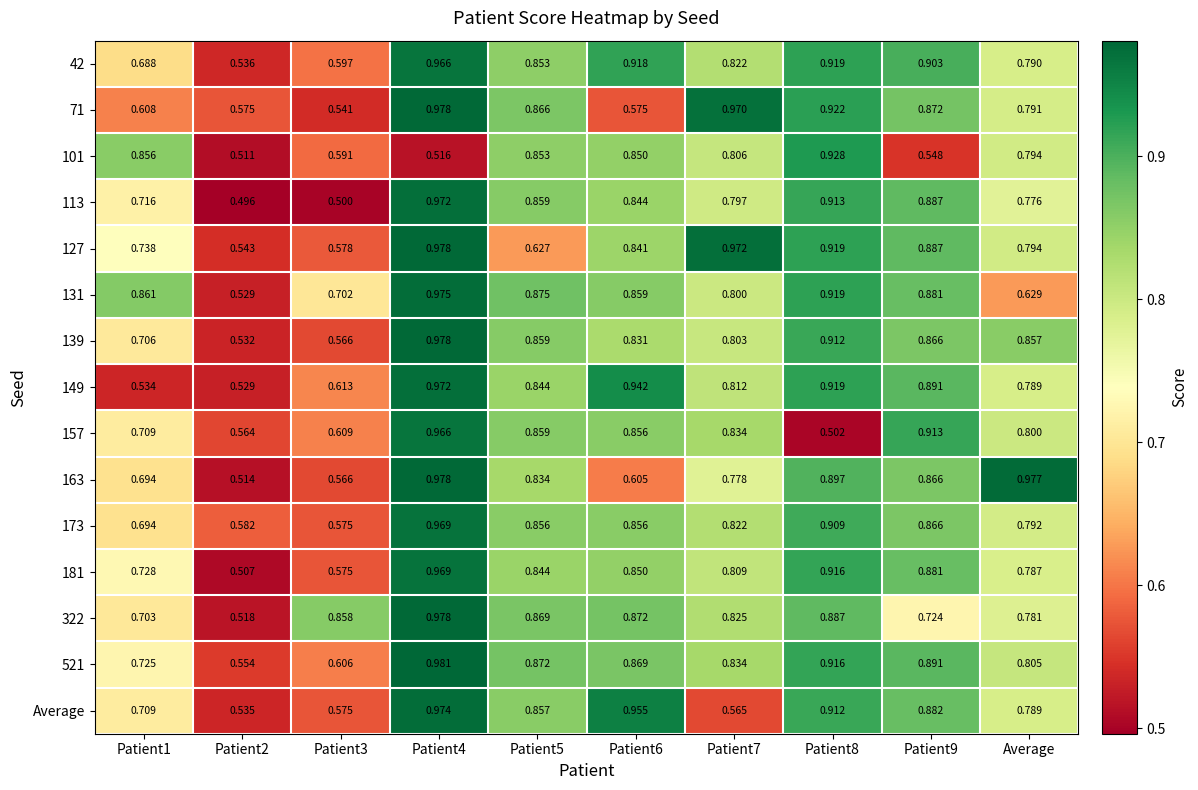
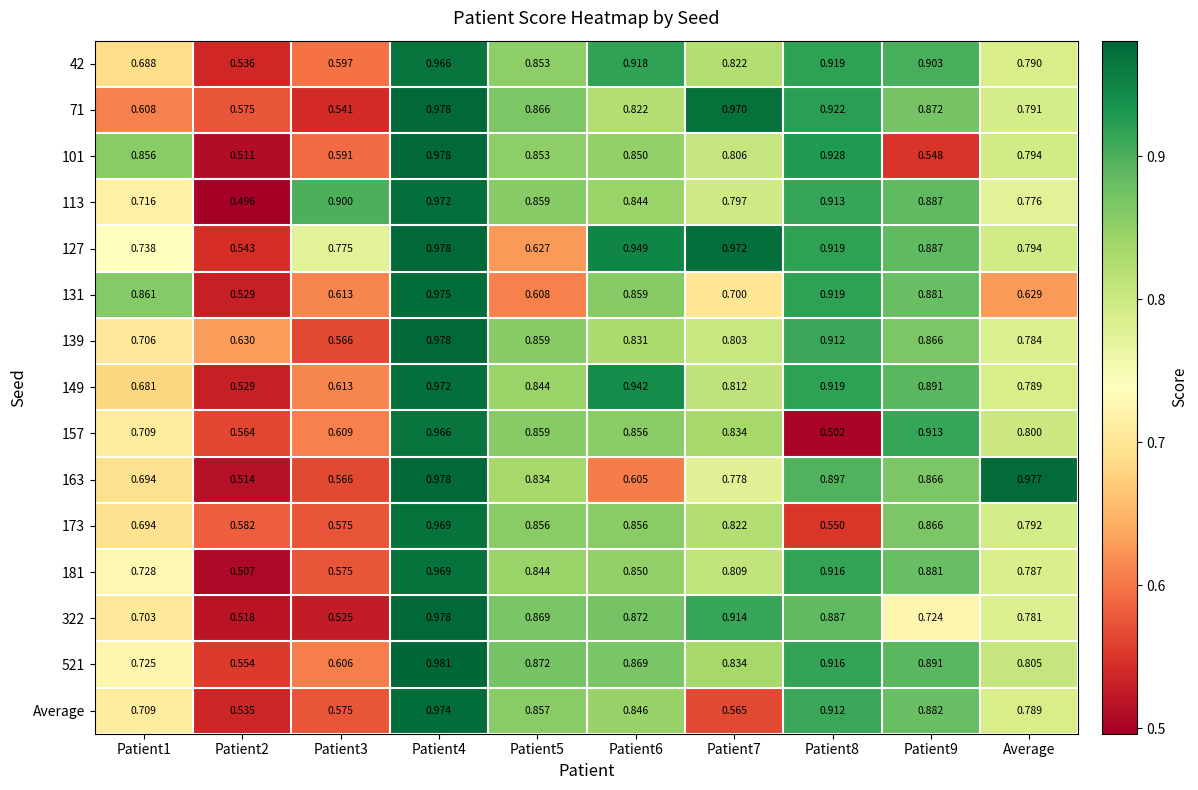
71, Patient6: 0.575 -> 0.822
101, Patient4: 0.516 -> 0.978
113, Patient3: 0.500 -> 0.900
127, Patient3: 0.578 -> 0.775
127, Patient6: 0.841 -> 0.949
131, Patient3: 0.702 -> 0.613
131, Patient5: 0.875 -> 0.608
131, Patient7: 0.800 -> 0.700
139, Patient2: 0.532 -> 0.630
139, Average: 0.857 -> 0.784
149, Patient1: 0.534 -> 0.681
173, Patient8: 0.909 -> 0.550
322, Patient3: 0.858 -> 0.525
322, Patient7: 0.825 -> 0.914
Average, Patient6: 0.955 -> 0.846
